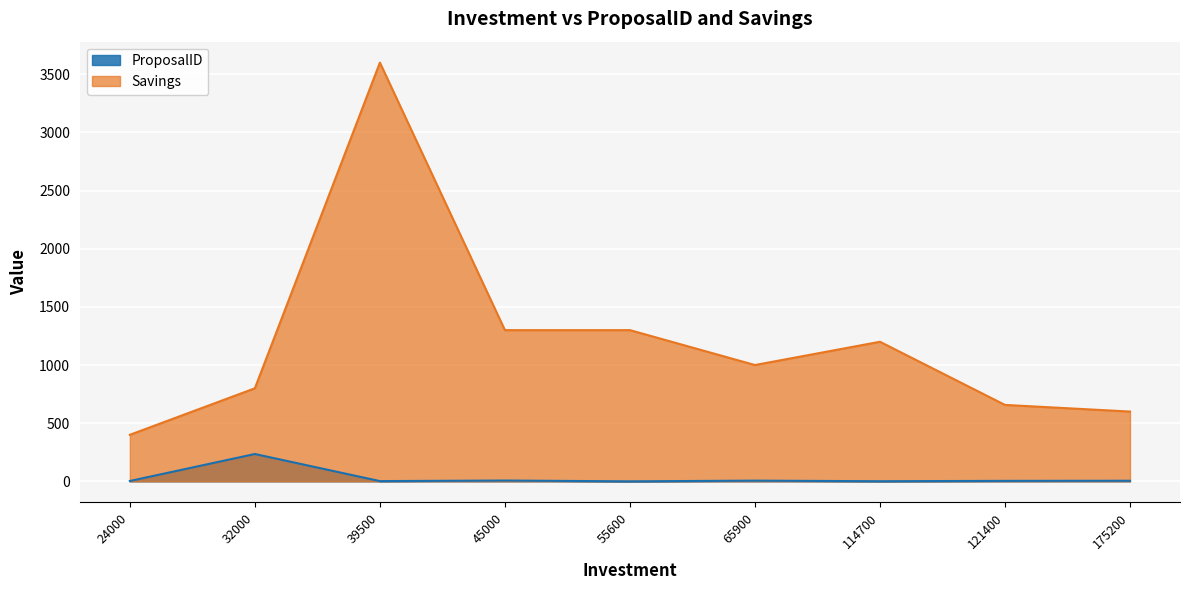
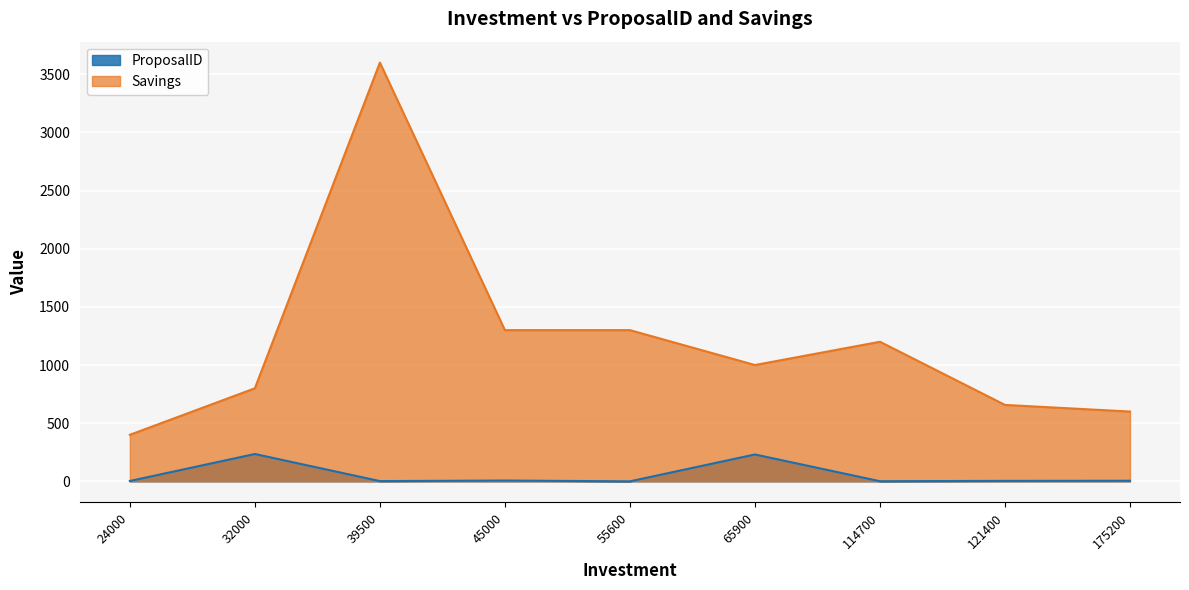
ProposalID, 65900: 10 -> 230
